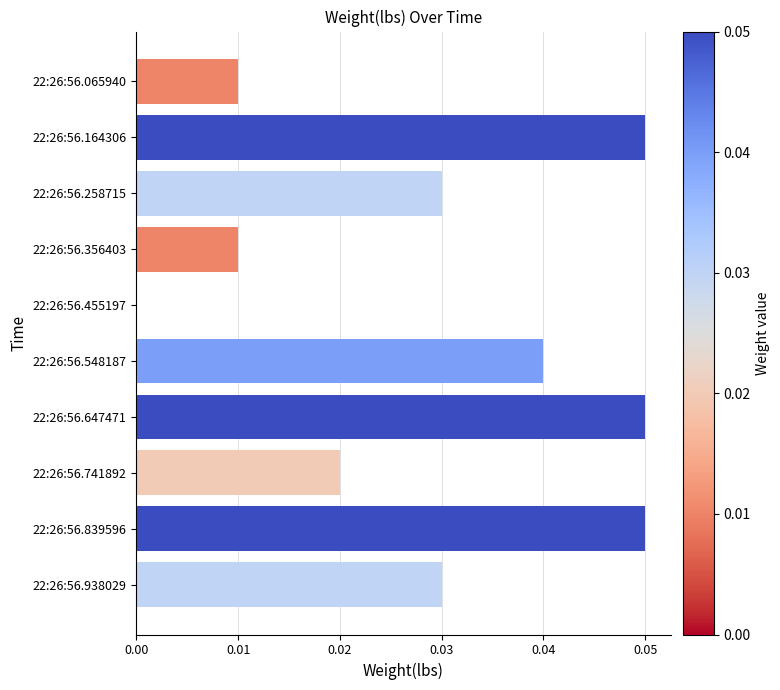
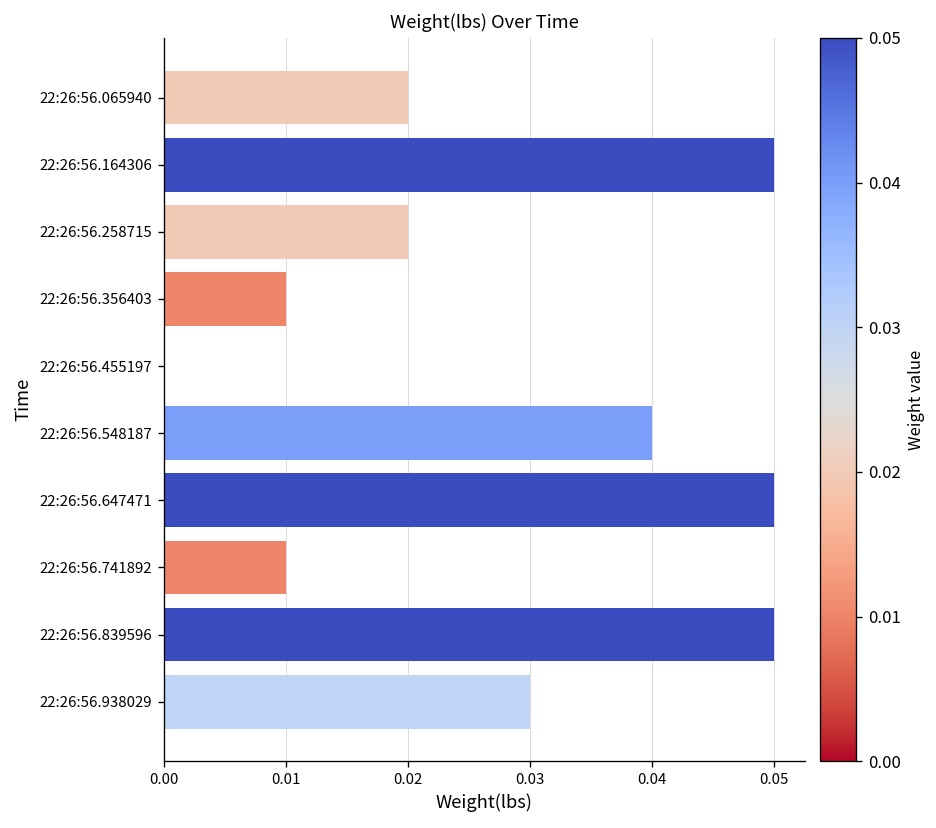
22:26:56.065940: 0.01 -> 0.02
22:26:56.258715: 0.03 -> 0.02
22:26:56.741892: 0.02 -> 0.01
